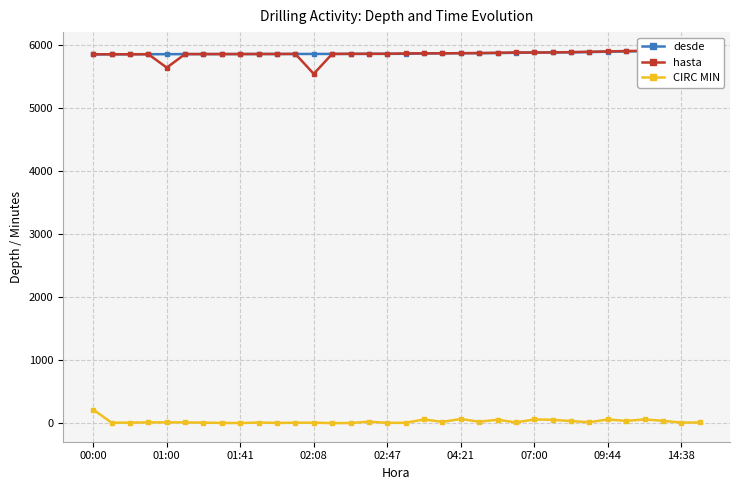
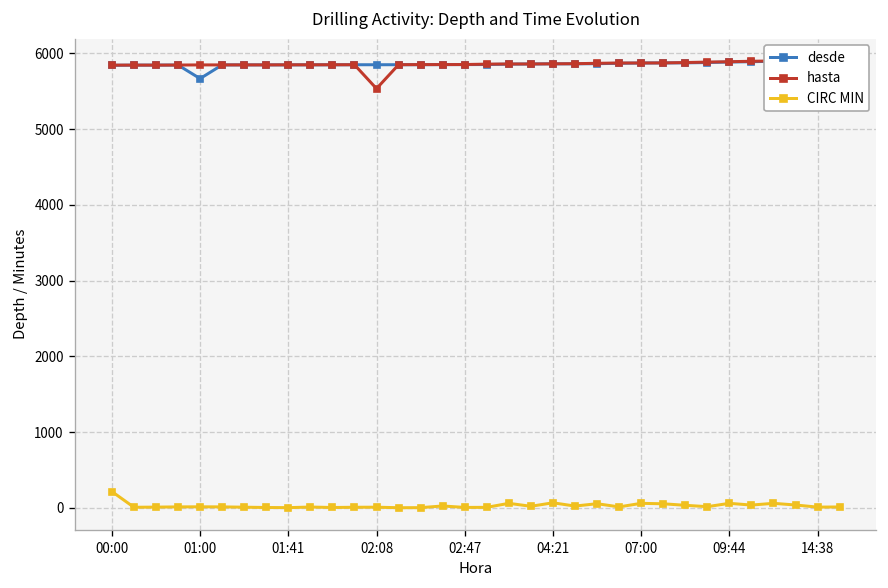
desde, 01:00: 5800 -> 5700
hasta, 01:00: 5600 -> 5800
